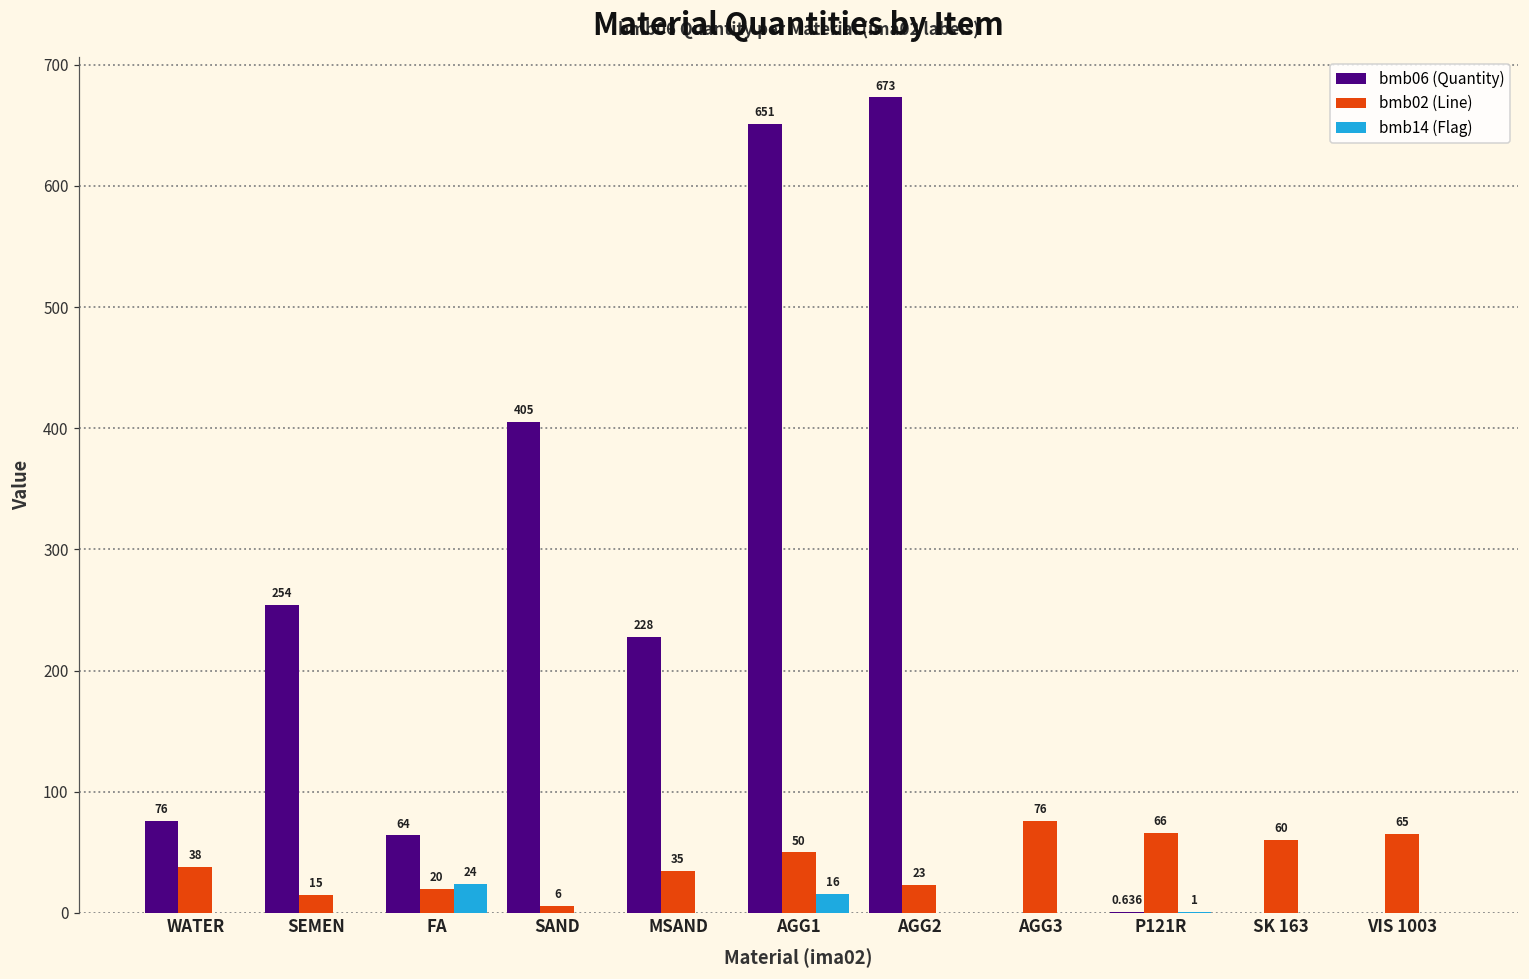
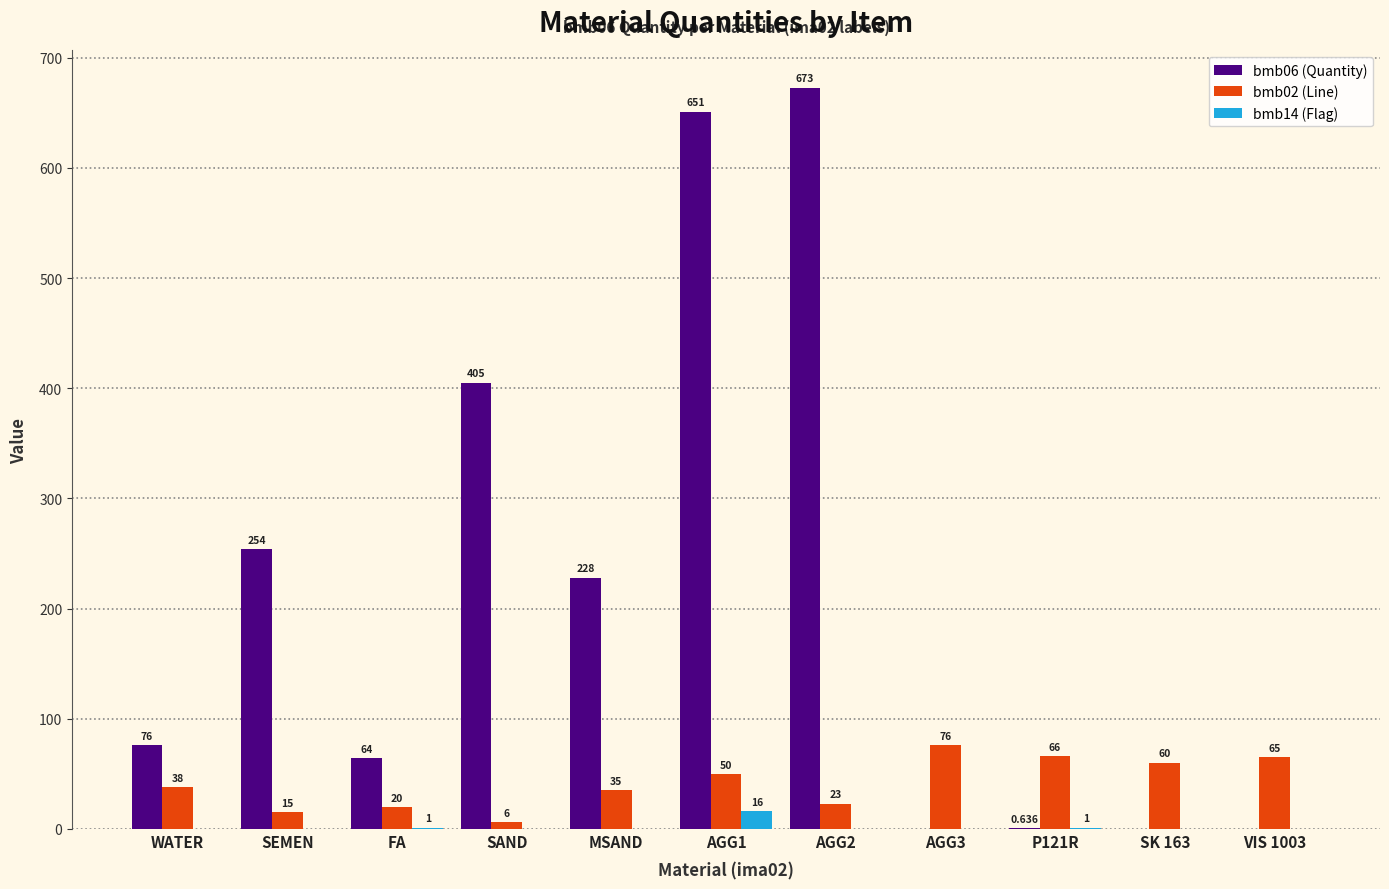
bmb14 (Flag), FA: 24 -> 1
